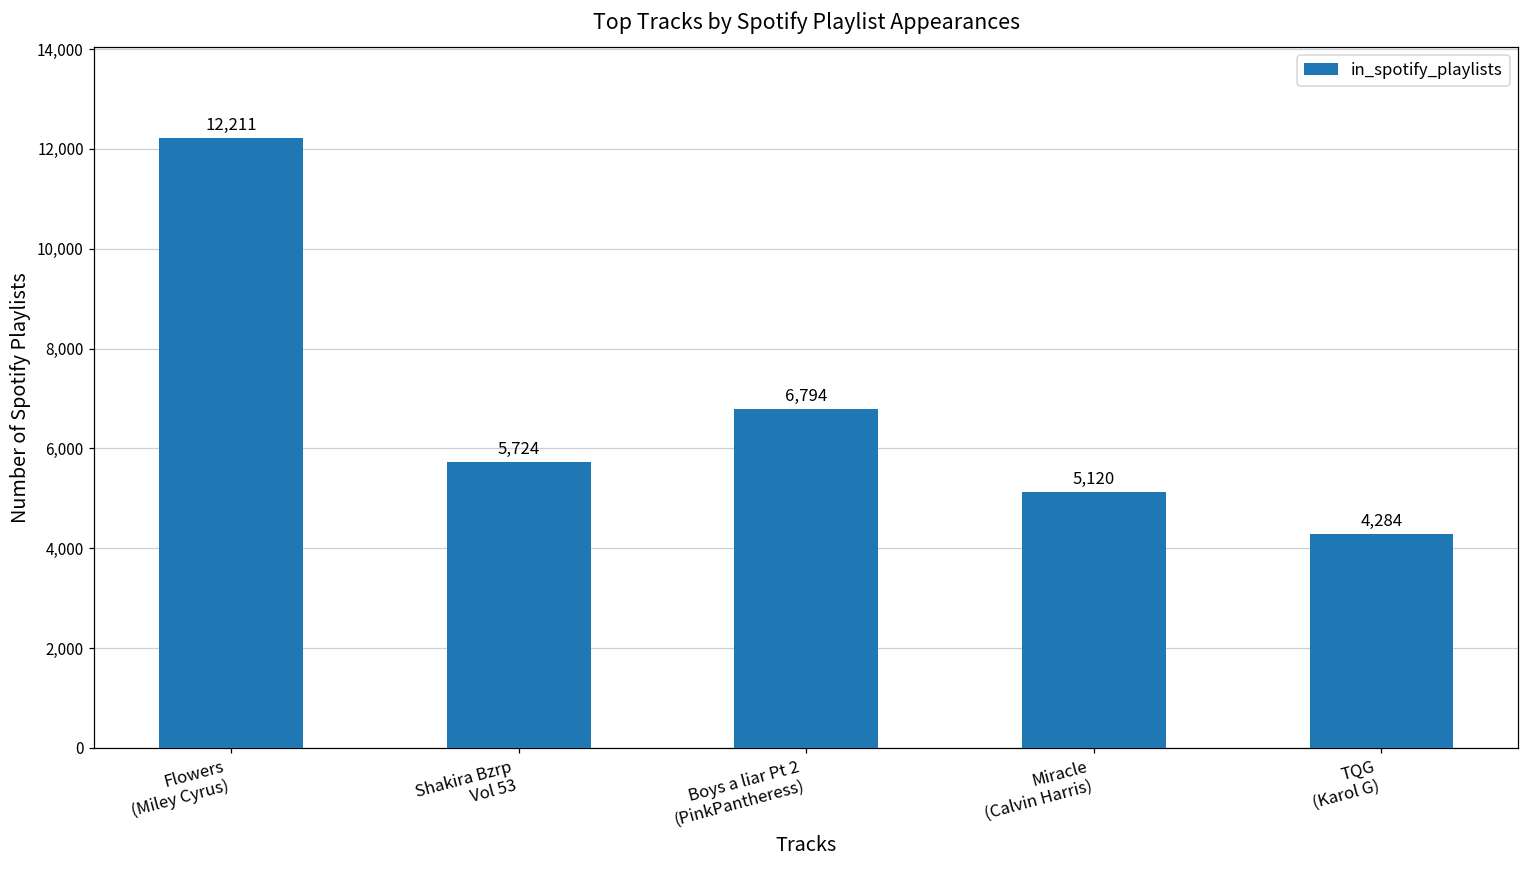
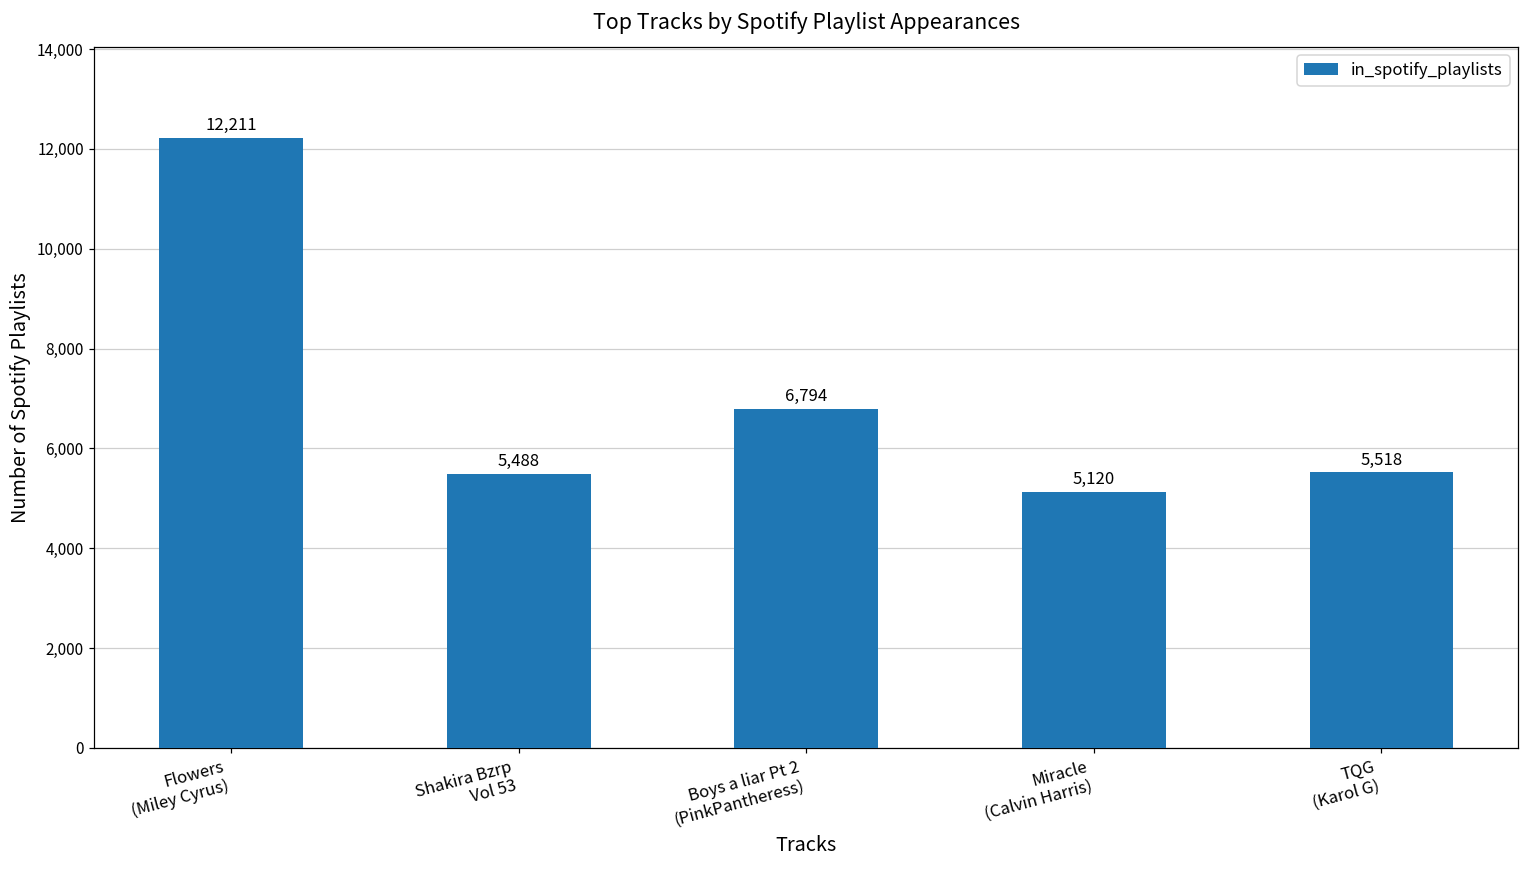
Shakira Bzrp Vol 53: 5,724 -> 5,488
TQG (Karol G): 4,284 -> 5,518
